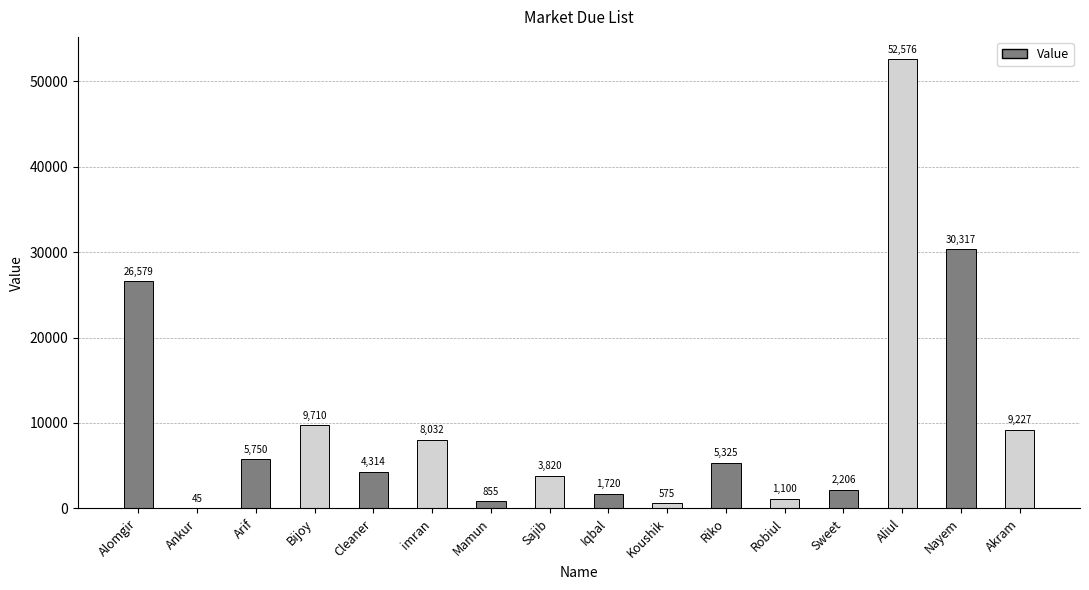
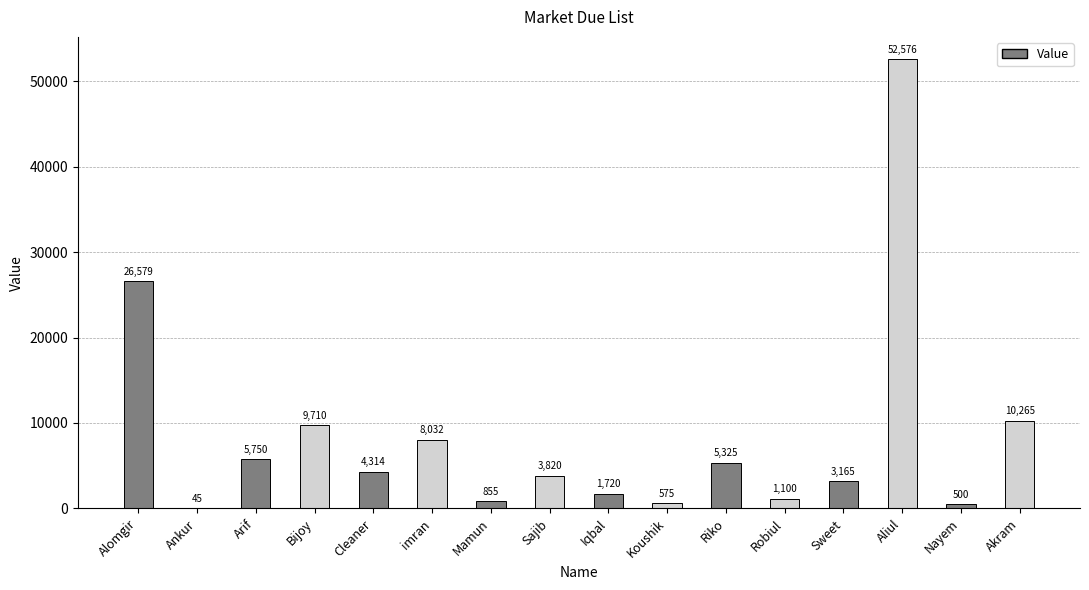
Sweet: 2,206 -> 3,165
Nayem: 30,317 -> 500
Akram: 9,227 -> 10,265
